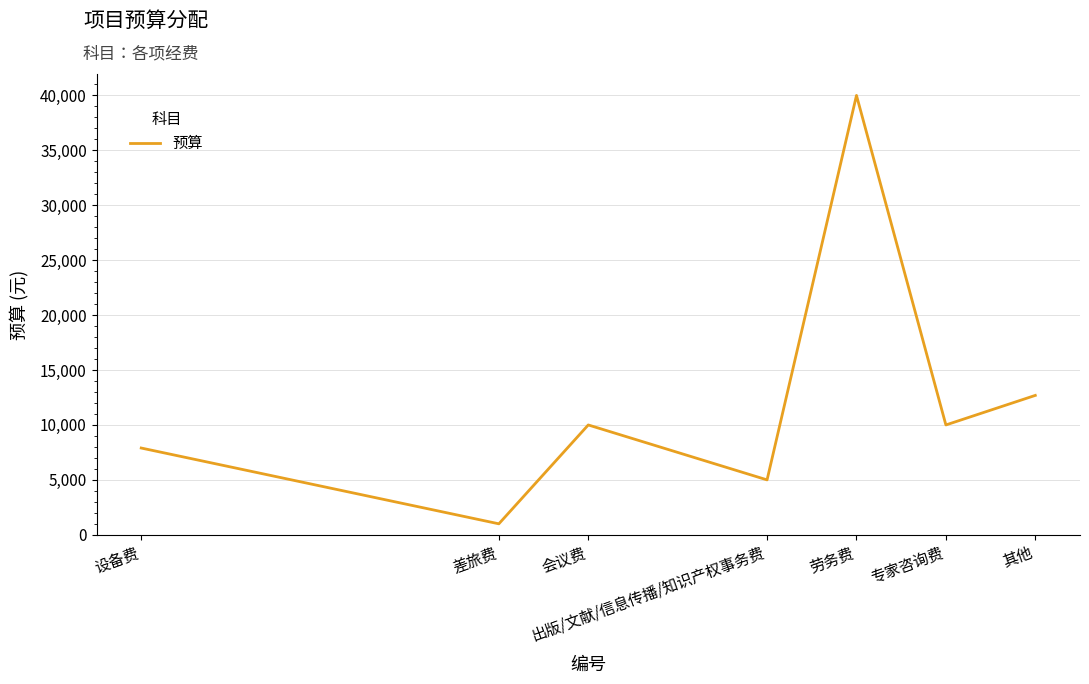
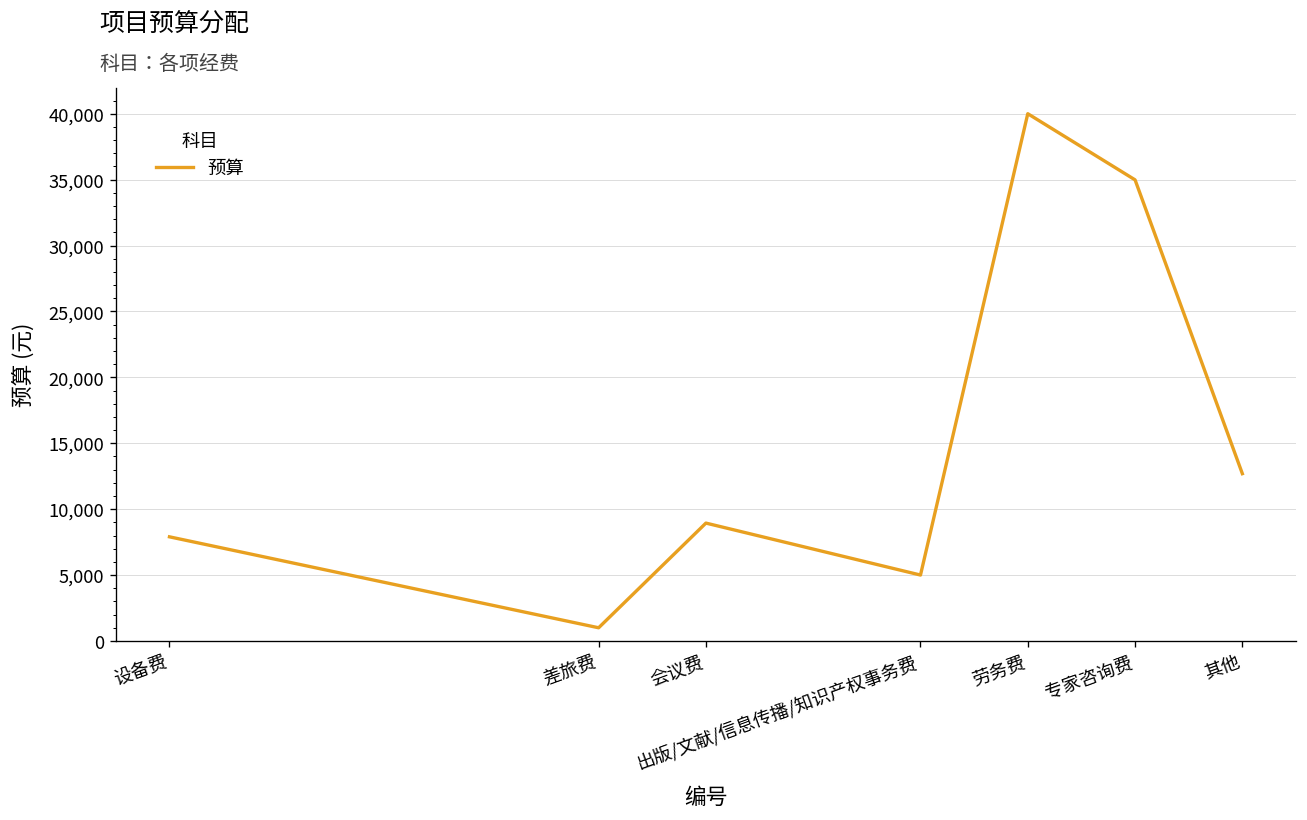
会议费: 10,000 -> 8,900
专家咨询费: 10,000 -> 35,000
